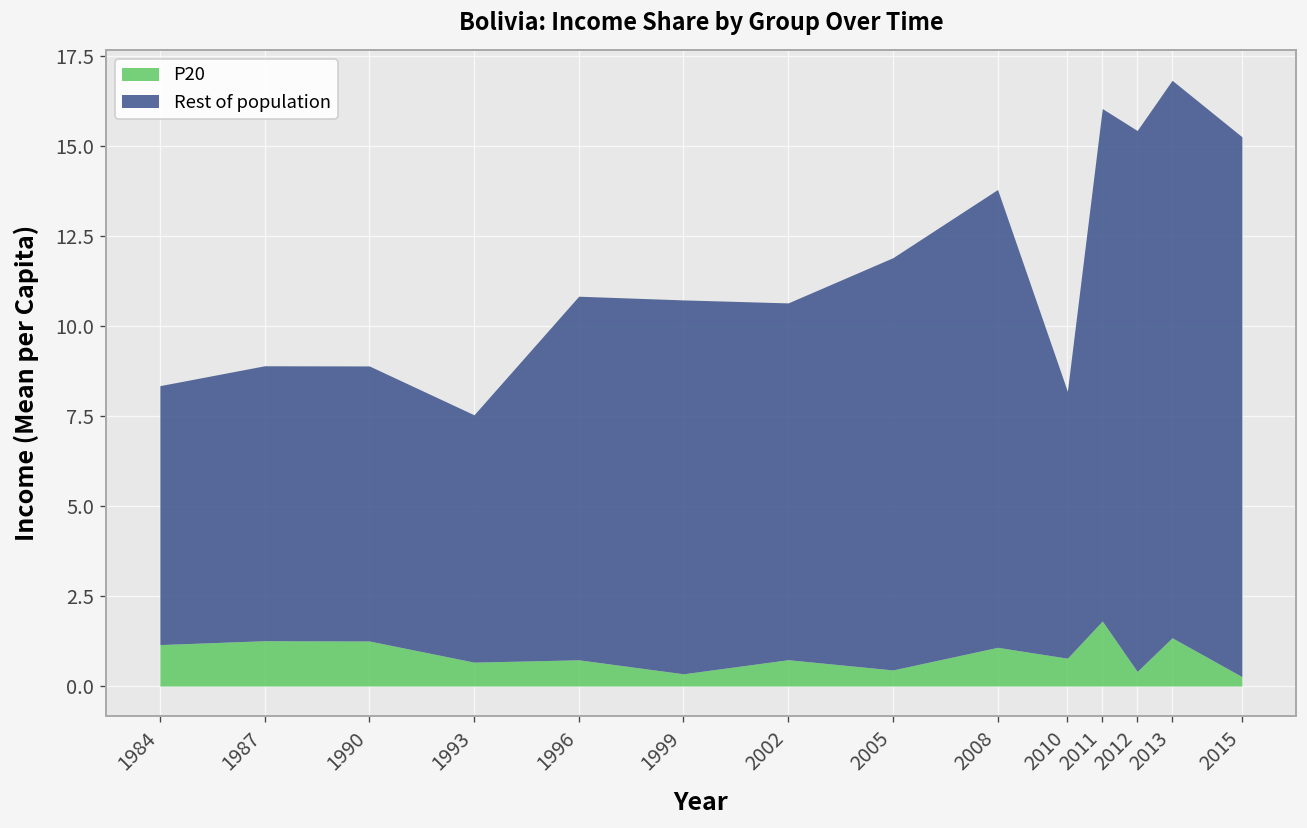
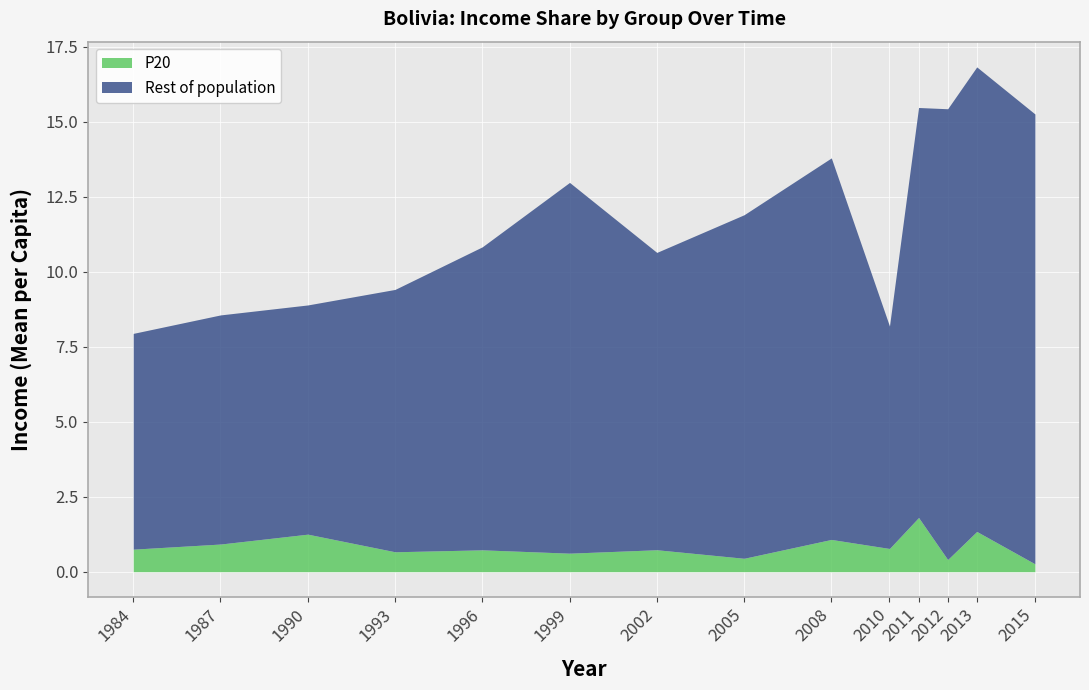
P20, 1984: 1.2 -> 0.8
P20, 1987: 1.3 -> 0.9
Rest of population, 1993: 6.9 -> 8.7
P20, 1999: 0.3 -> 0.6
Rest of population, 1999: 10.4 -> 12.4
Rest of population, 2011: 14.2 -> 13.7
